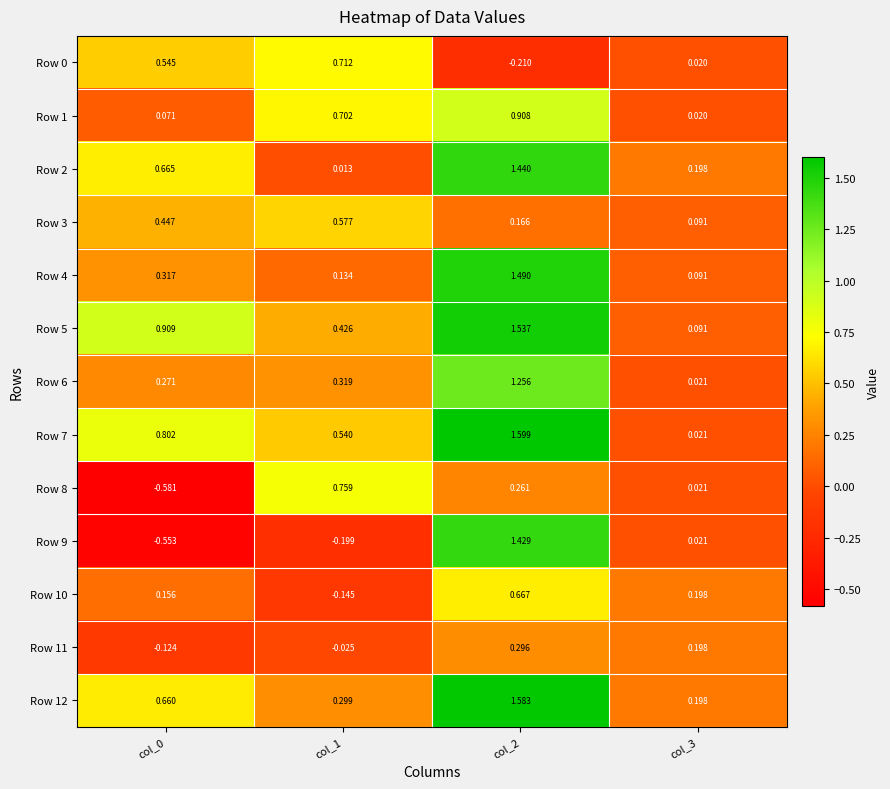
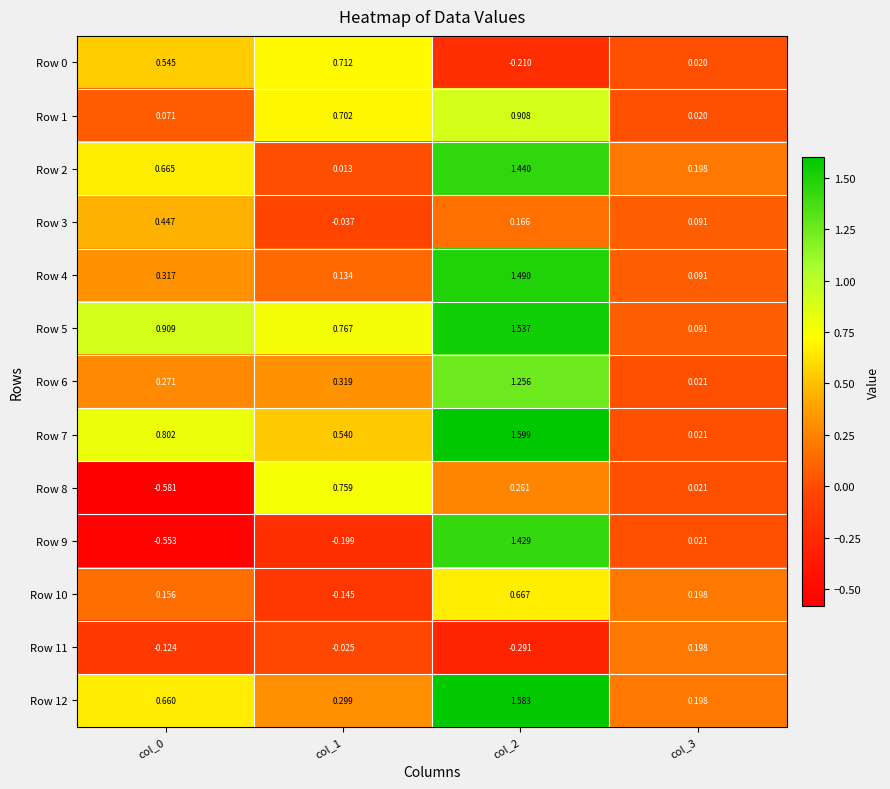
Row 3, col_1: 0.577 -> -0.037
Row 5, col_1: 0.426 -> 0.767
Row 11, col_2: 0.296 -> -0.291
